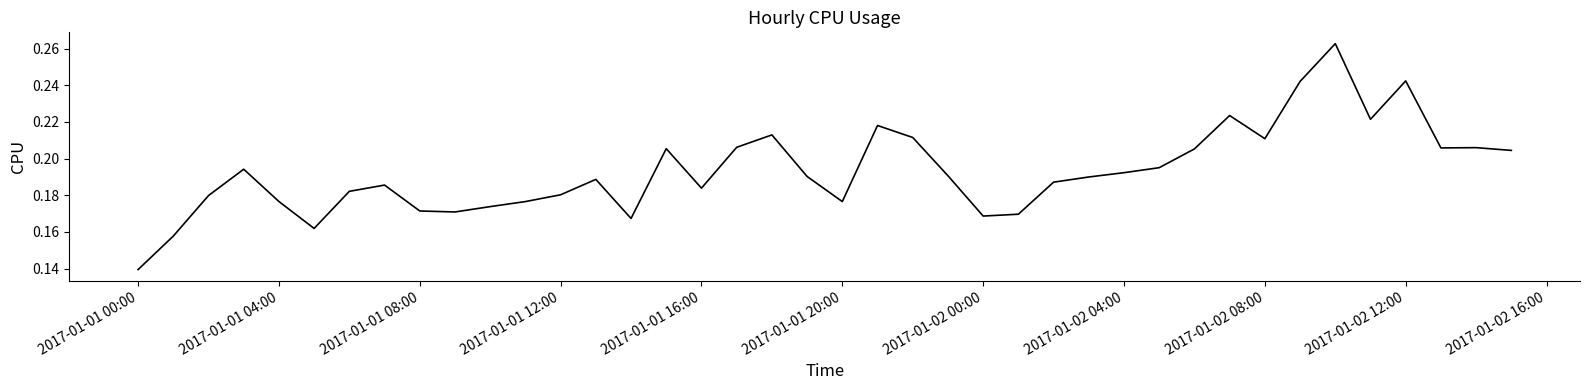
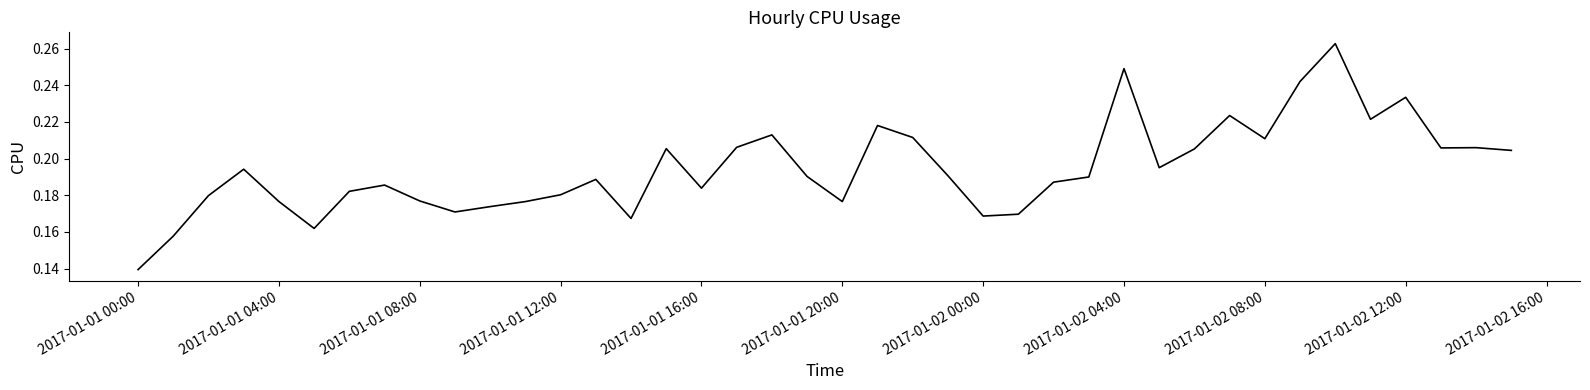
2017-01-01 08:00: 0.171 -> 0.177
2017-01-02 04:00: 0.192 -> 0.249
2017-01-02 12:00: 0.242 -> 0.233
